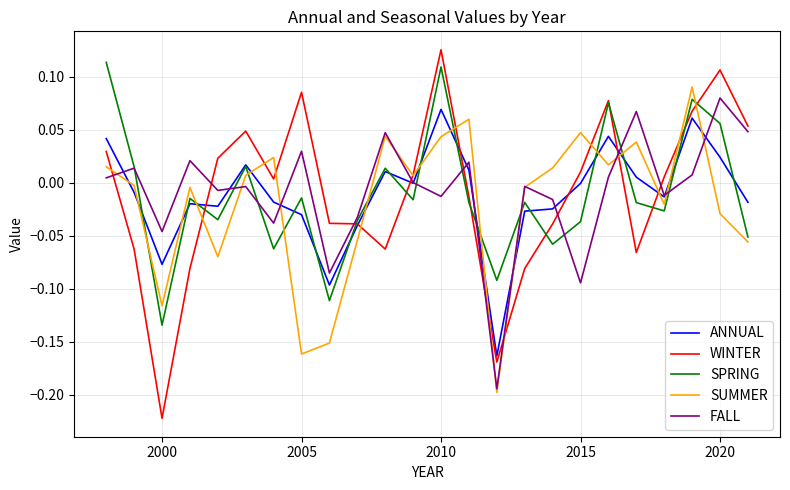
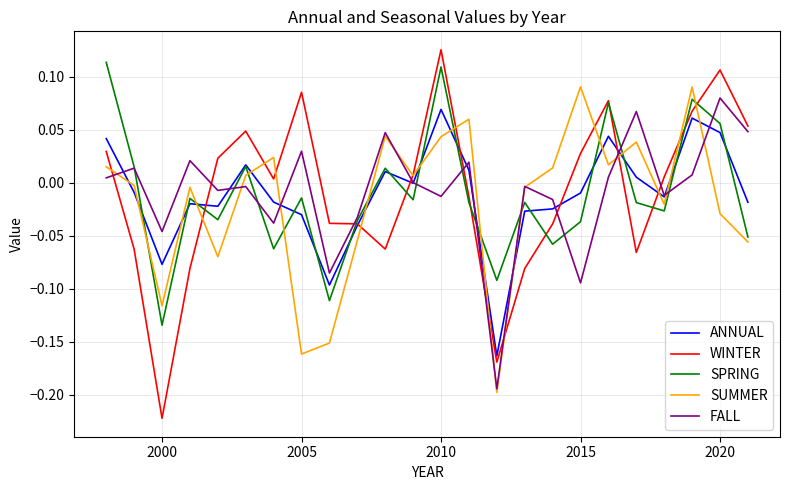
ANNUAL, 2015: -0.001 -> -0.010
WINTER, 2015: 0.010 -> 0.028
SUMMER, 2015: 0.047 -> 0.091
ANNUAL, 2020: 0.024 -> 0.047
